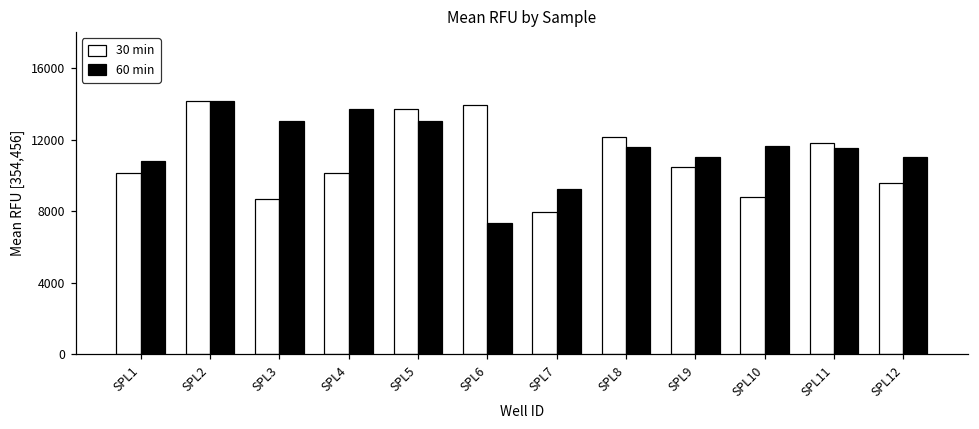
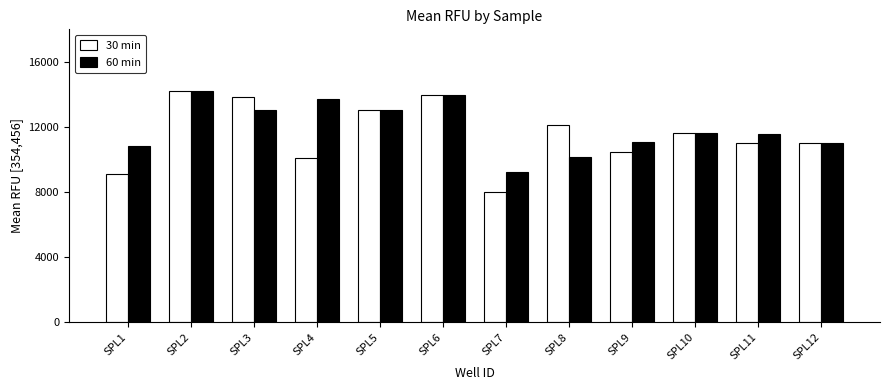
30 min, SPL1: 10100 -> 9100
30 min, SPL3: 8700 -> 13800
30 min, SPL5: 13700 -> 13100
60 min, SPL6: 7400 -> 13900
60 min, SPL8: 11600 -> 10100
30 min, SPL10: 8800 -> 11600
30 min, SPL11: 11800 -> 11000
30 min, SPL12: 9600 -> 11000
